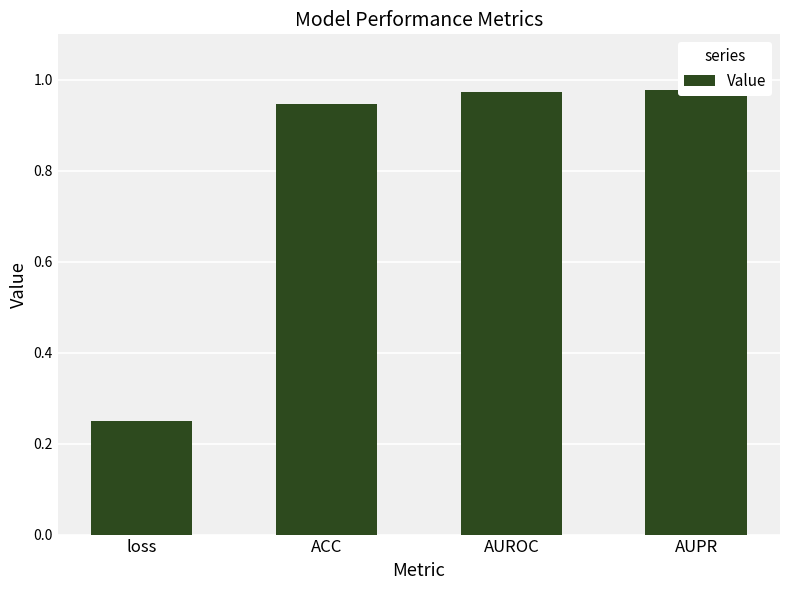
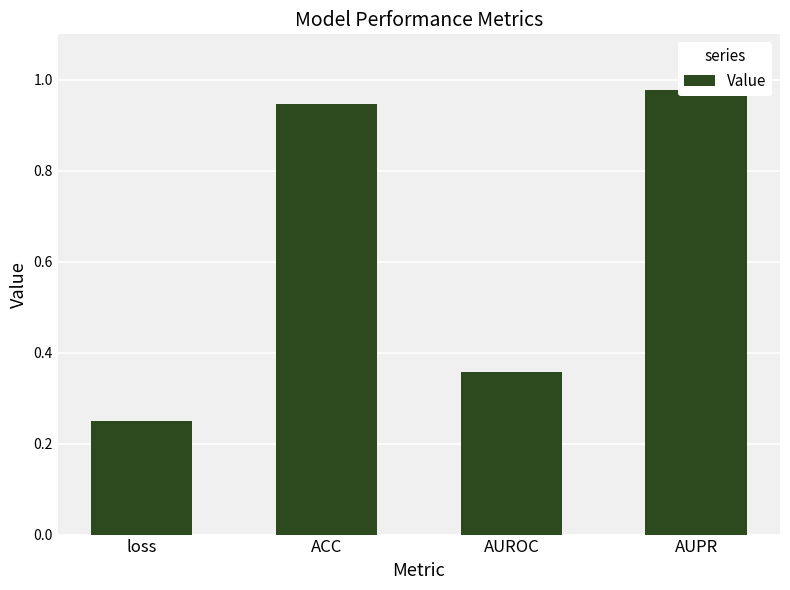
AUROC: 0.97 -> 0.36
